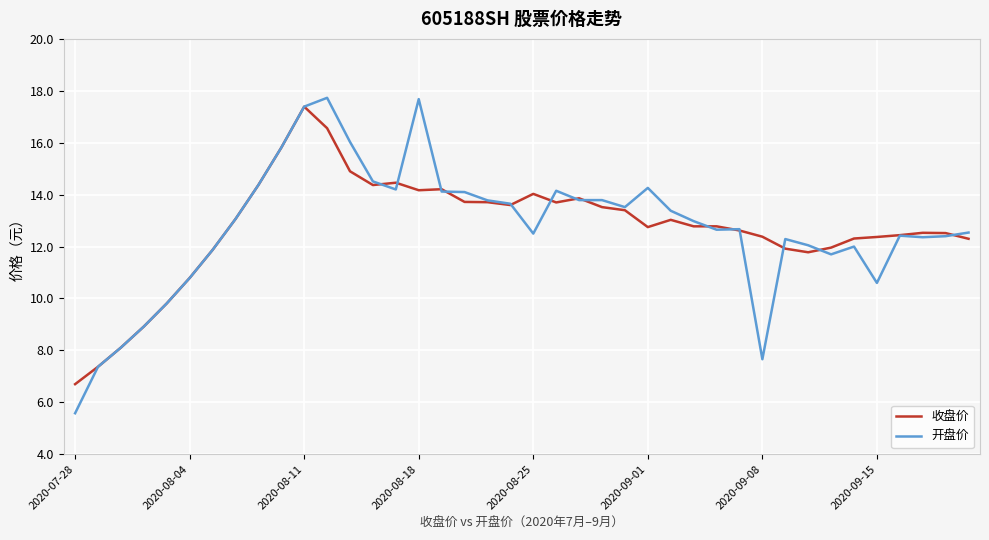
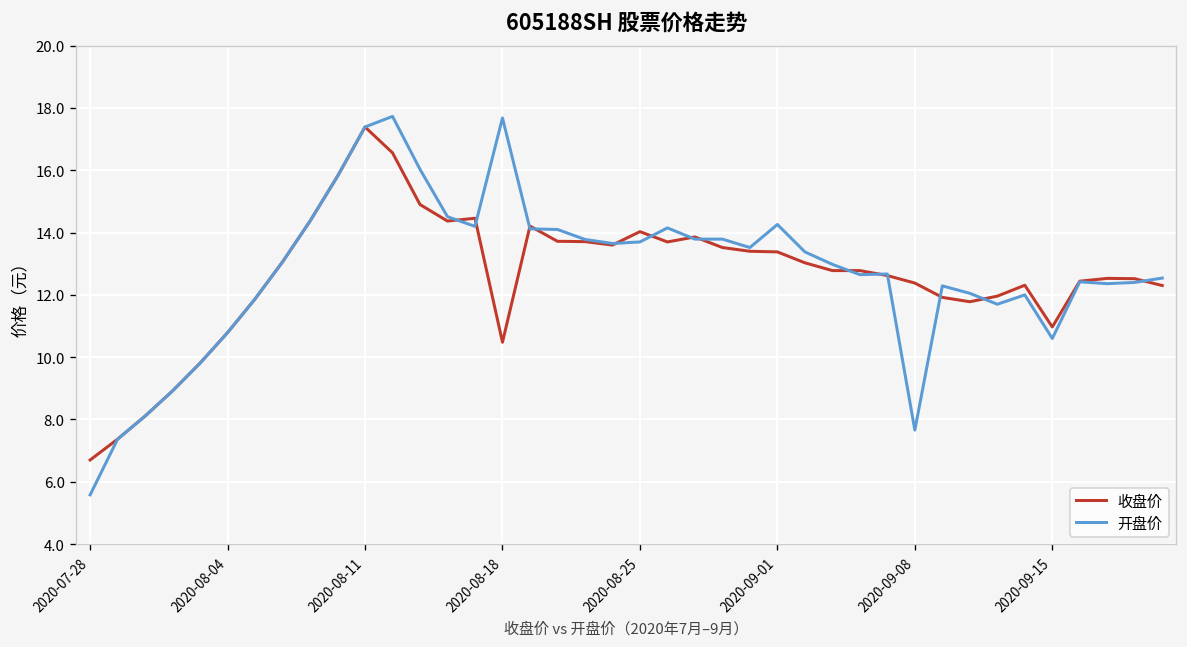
收盘价, 2020-08-18: 14.2 -> 10.5
开盘价, 2020-08-25: 12.5 -> 13.7
收盘价, 2020-09-01: 12.8 -> 13.4
收盘价, 2020-09-15: 12.4 -> 11.0
